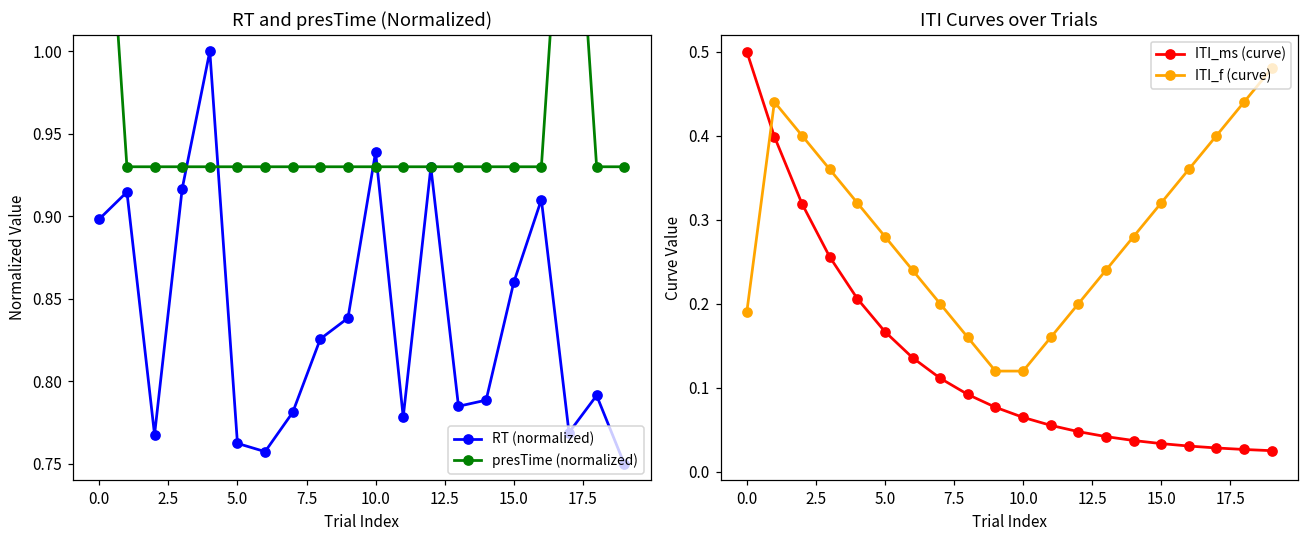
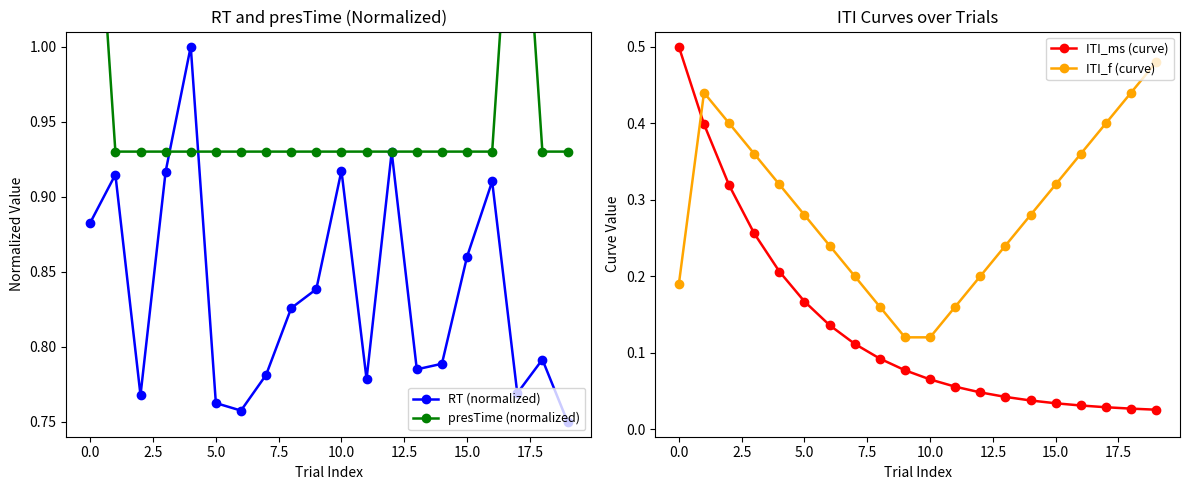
RT and presTime (Normalized), RT (normalized), 0.0: 0.898 -> 0.883
RT and presTime (Normalized), RT (normalized), 10.0: 0.939 -> 0.917
